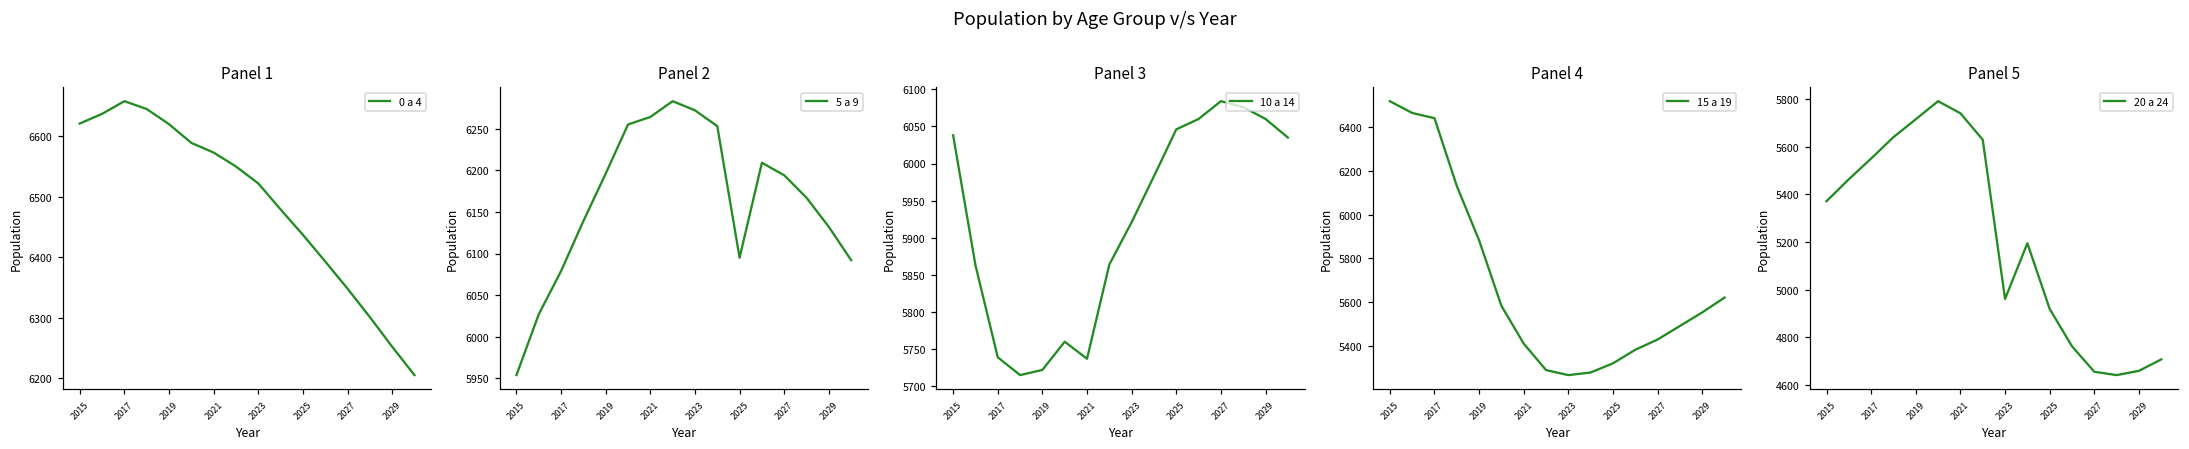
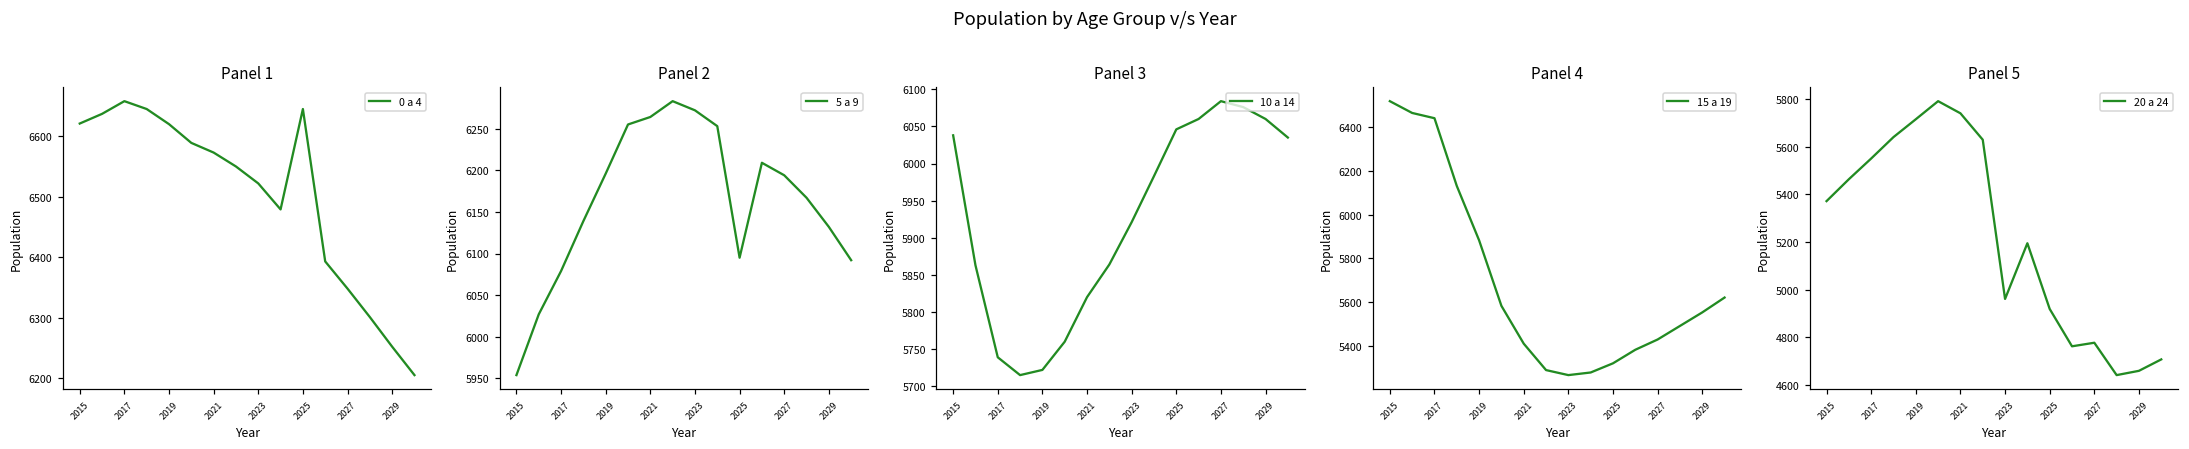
Panel 1, 2025: 6440 -> 6650
Panel 3, 2021: 5740 -> 5820
Panel 5, 2027: 4660 -> 4780
